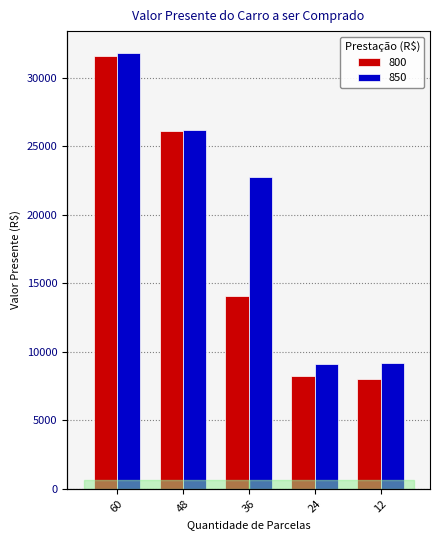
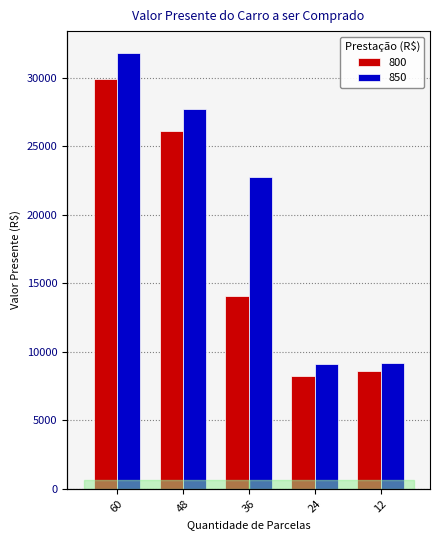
800, 60: 31600 -> 29900
850, 48: 26200 -> 27700
800, 12: 8000 -> 8600
